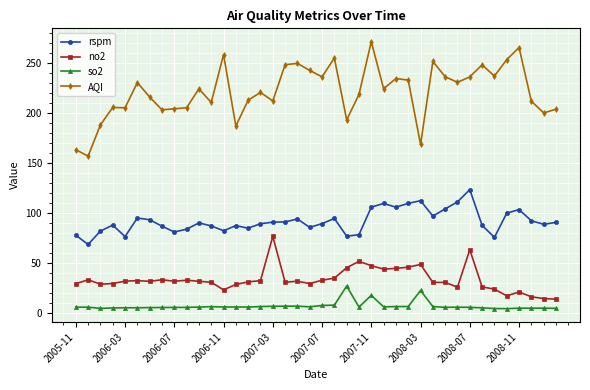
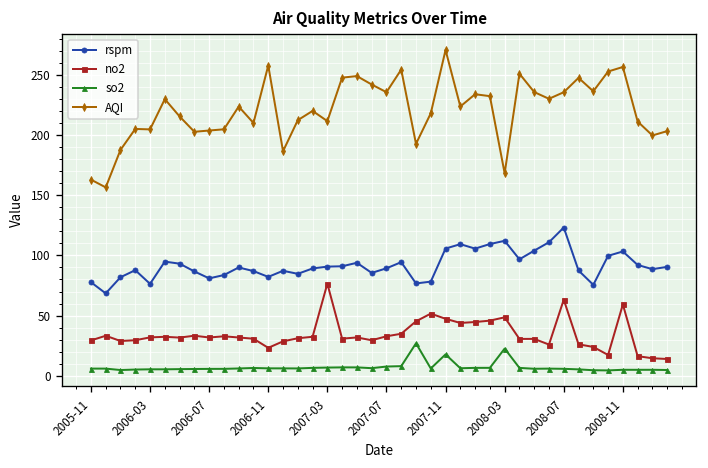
no2, 2008-11: 21 -> 59
AQI, 2008-11: 265 -> 257
